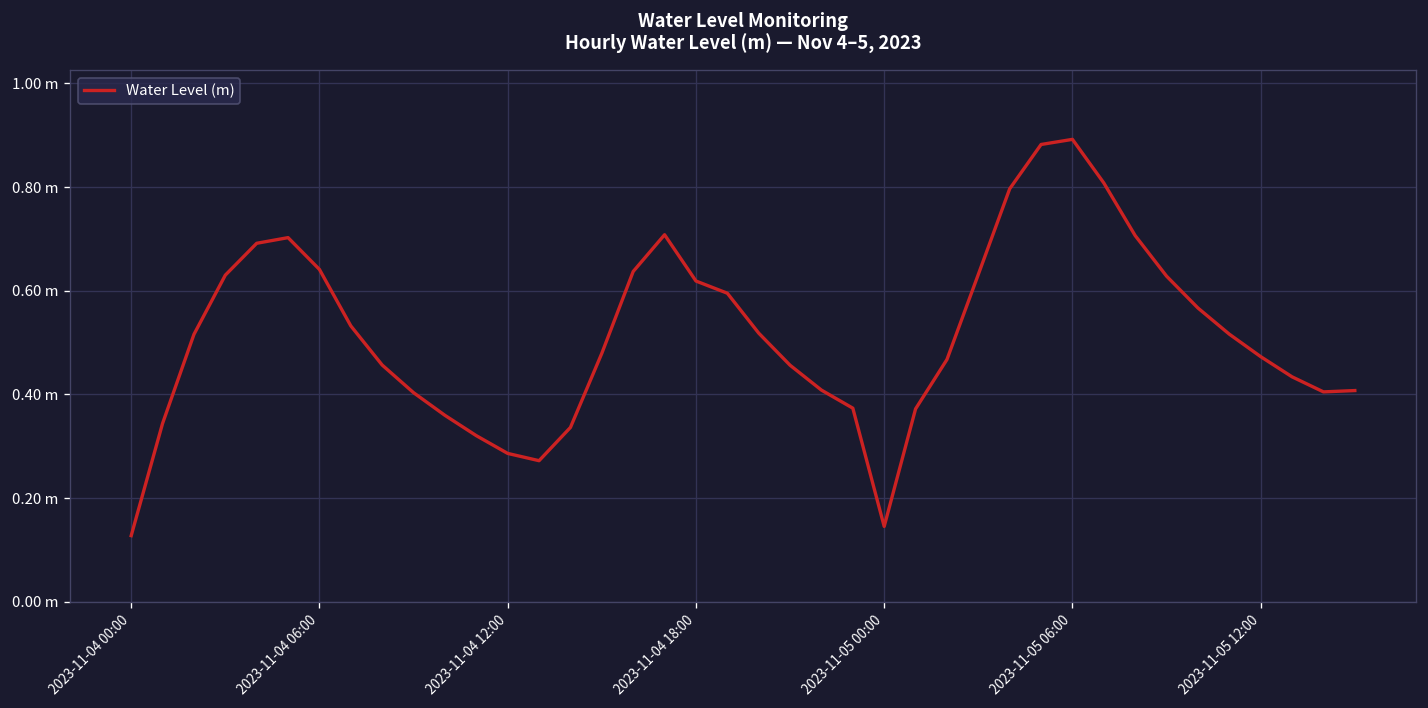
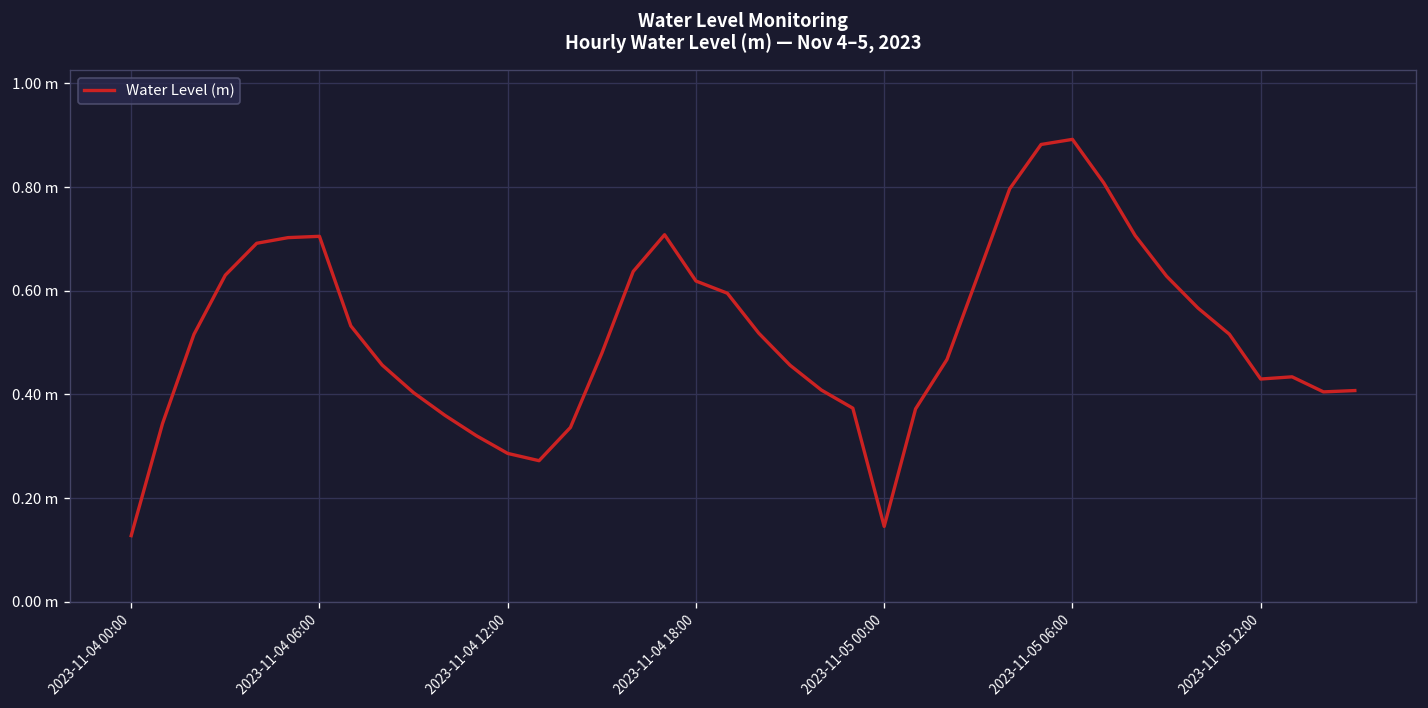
2023-11-04 06:00: 0.64 m -> 0.70 m
2023-11-05 12:00: 0.47 m -> 0.43 m
